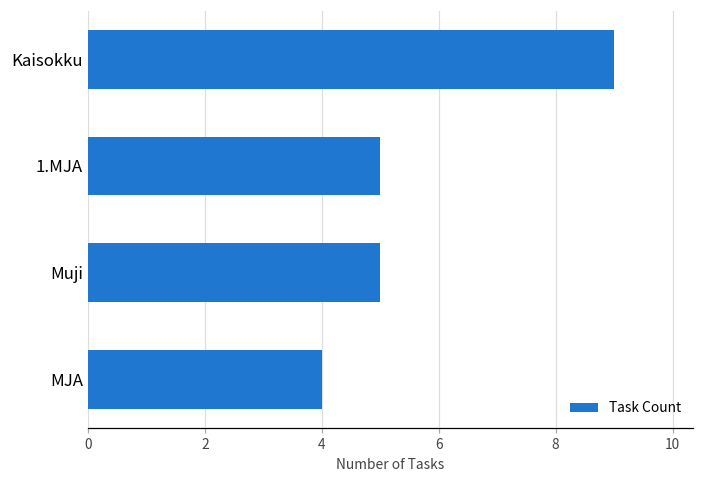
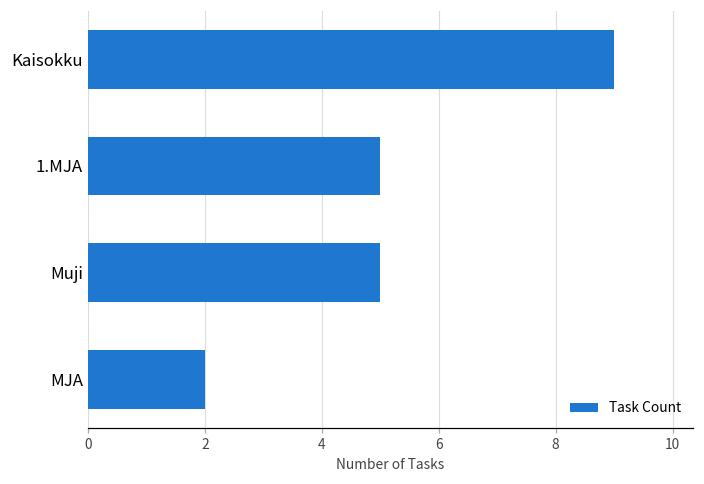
MJA: 4 -> 2
